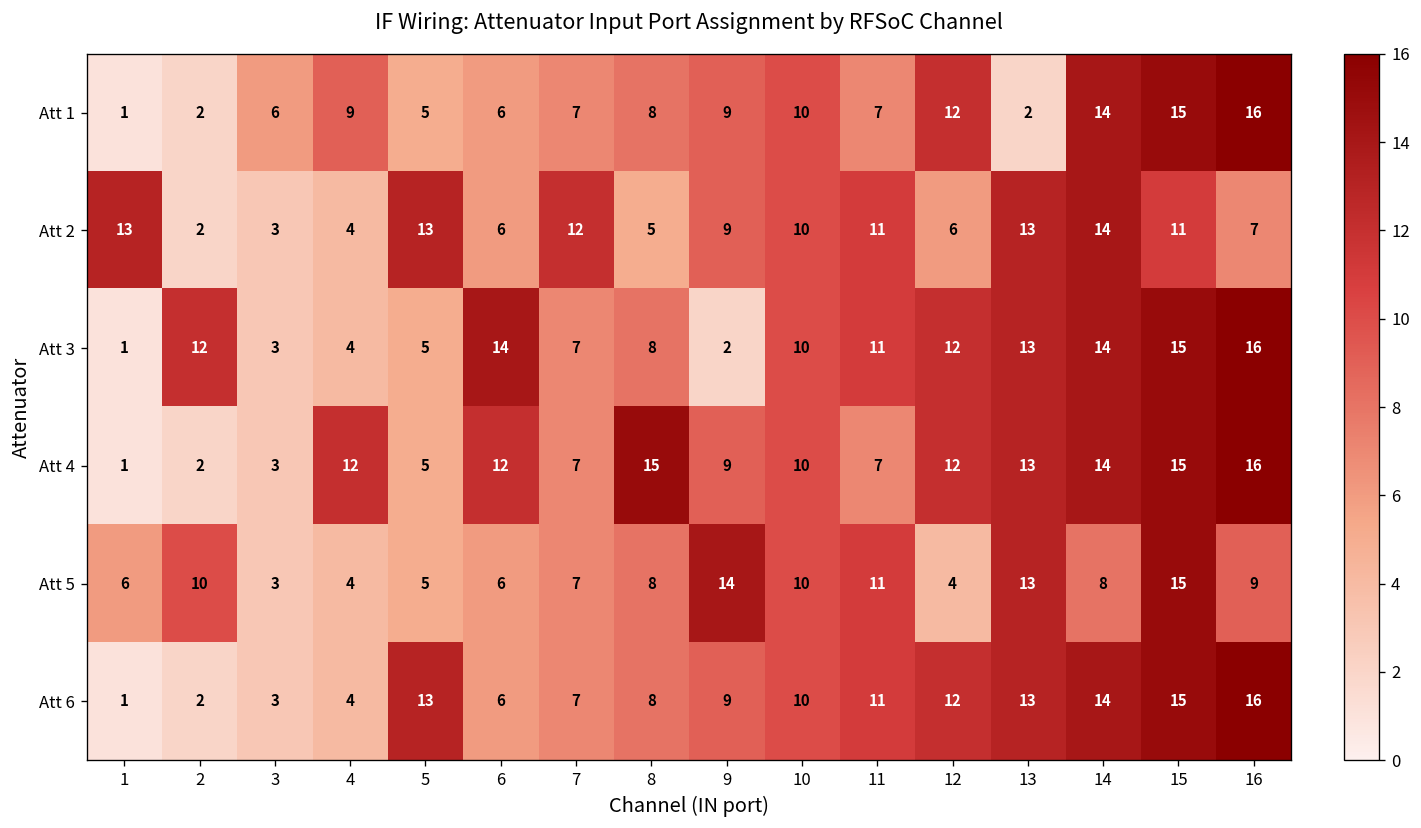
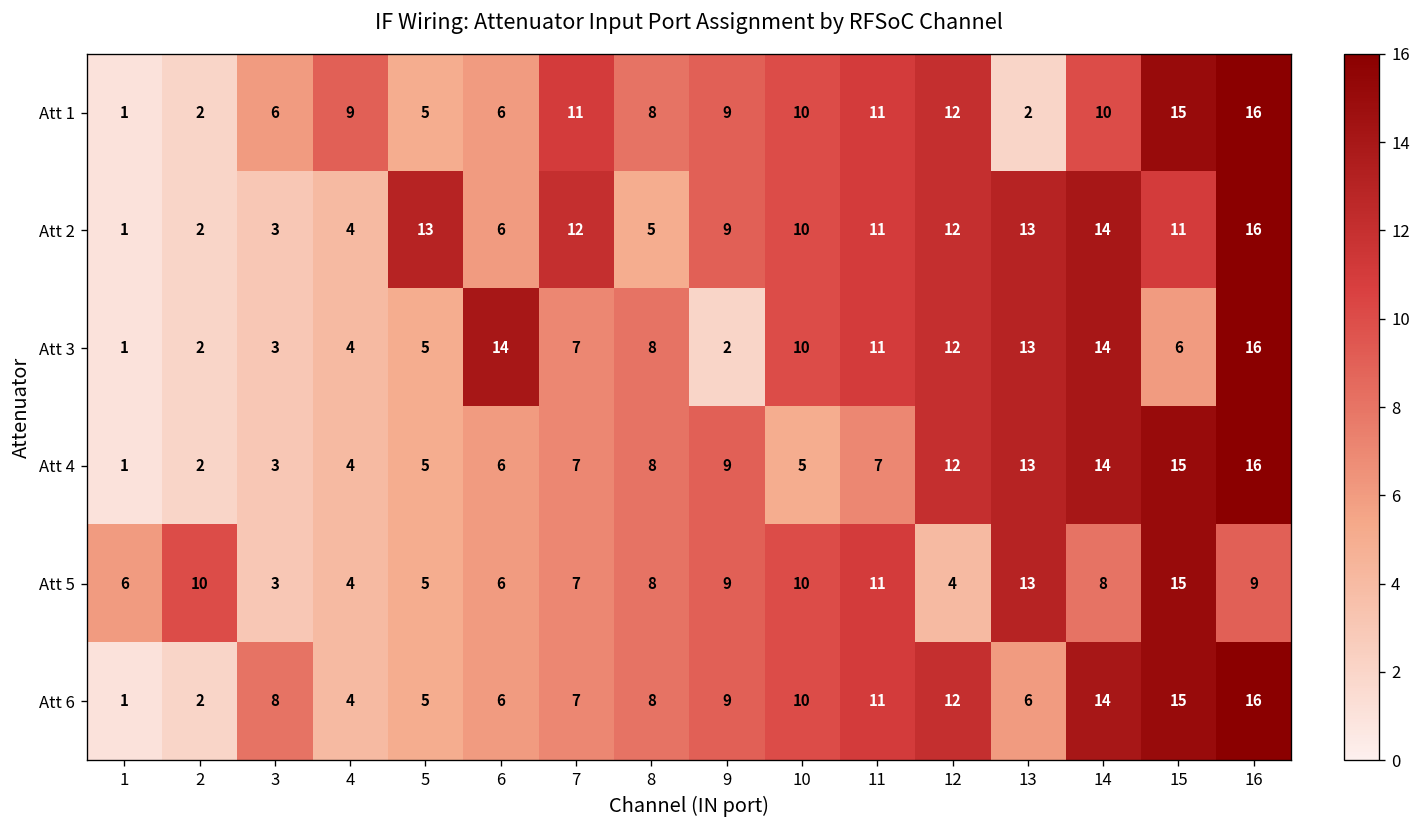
Att 1, 7: 7 -> 11
Att 1, 11: 7 -> 11
Att 1, 14: 14 -> 10
Att 2, 1: 13 -> 1
Att 2, 12: 6 -> 12
Att 2, 16: 7 -> 16
Att 3, 2: 12 -> 2
Att 3, 15: 15 -> 6
Att 4, 4: 12 -> 4
Att 4, 6: 12 -> 6
Att 4, 8: 15 -> 8
Att 4, 10: 10 -> 5
Att 5, 9: 14 -> 9
Att 6, 3: 3 -> 8
Att 6, 5: 13 -> 5
Att 6, 13: 13 -> 6
